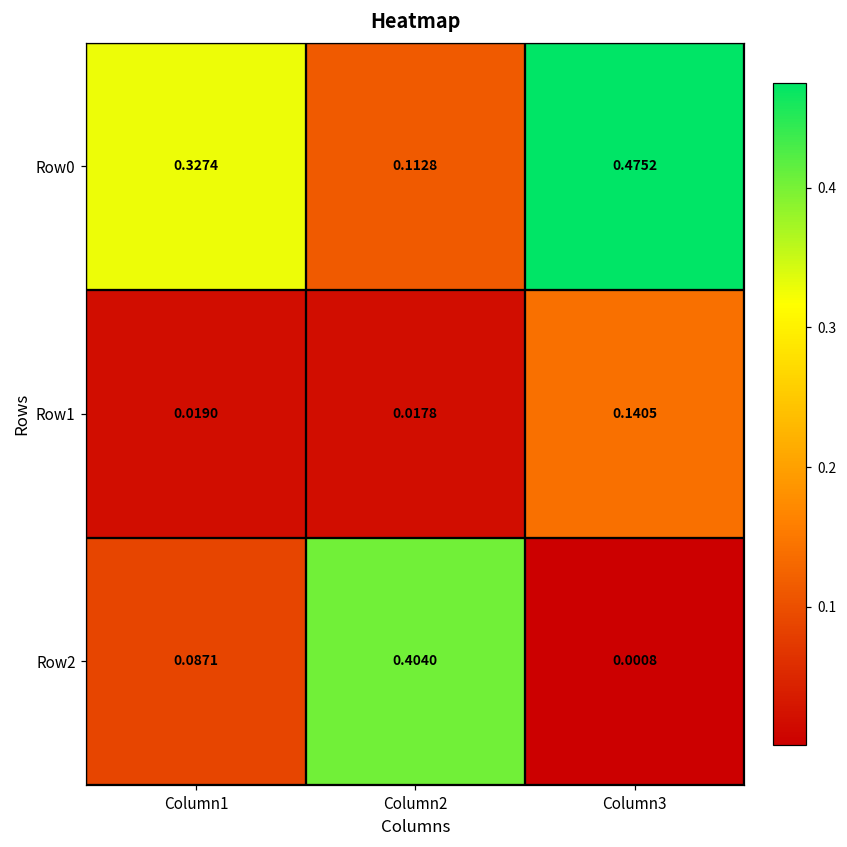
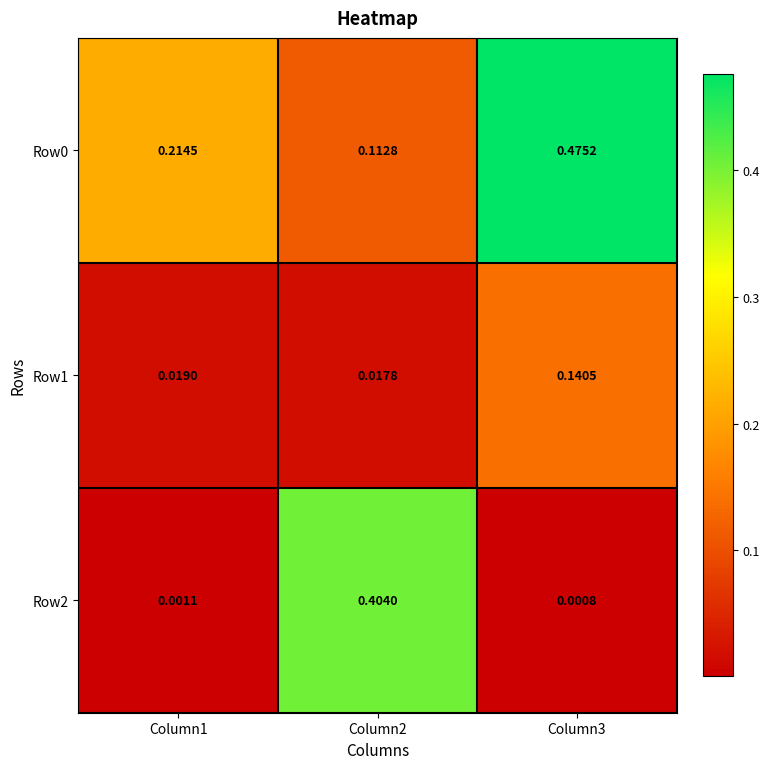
Row0, Column1: 0.3274 -> 0.2145
Row2, Column1: 0.0871 -> 0.0011
